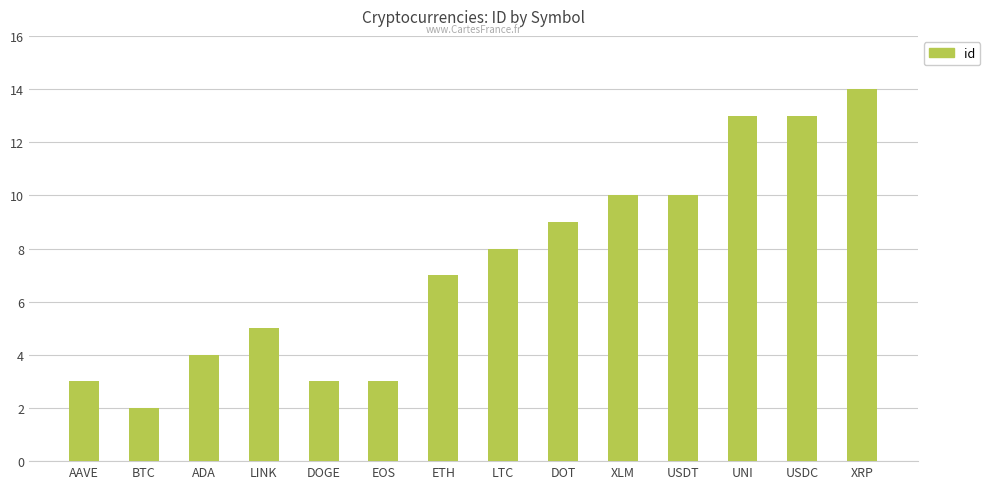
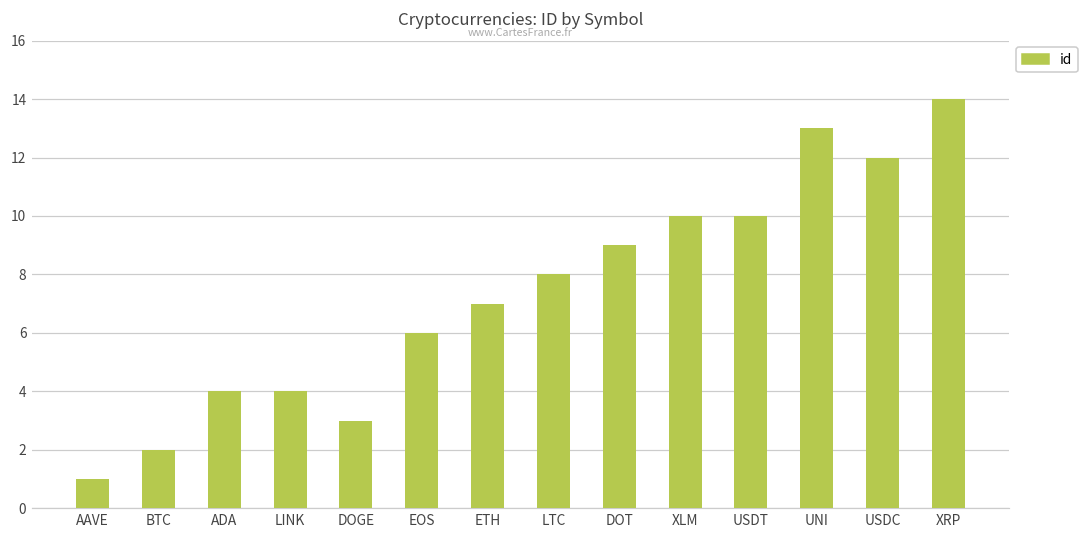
AAVE: 3 -> 1
LINK: 5 -> 4
EOS: 3 -> 6
USDC: 13 -> 12
